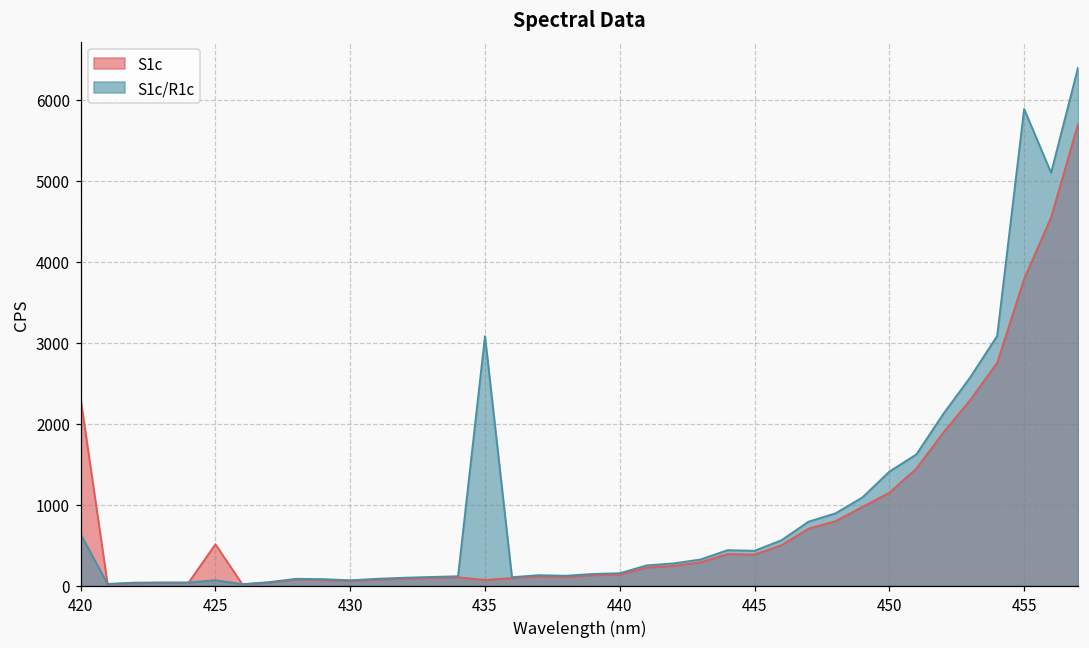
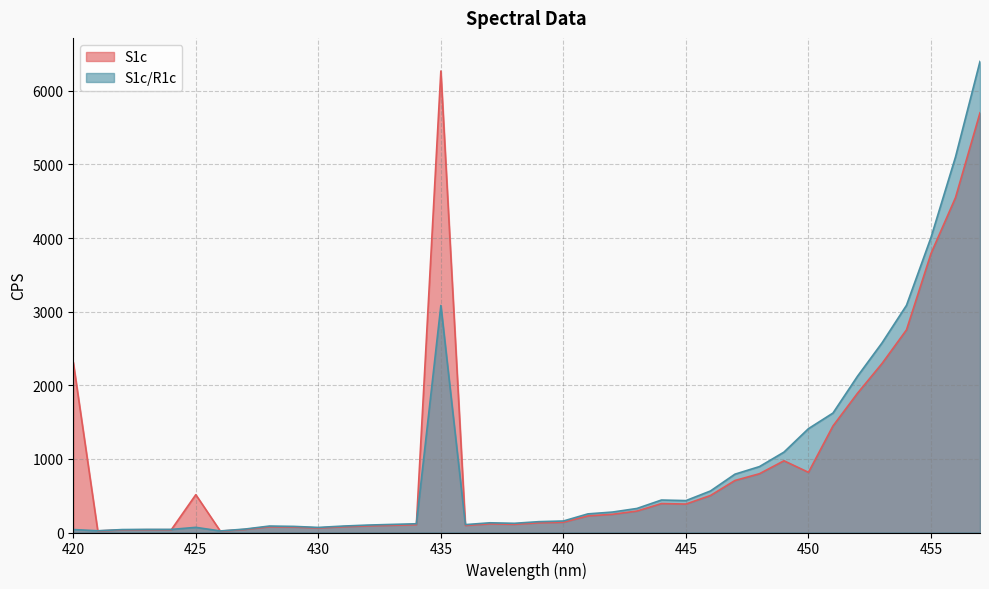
S1c/R1c, 420: 600 -> 0
S1c, 435: 100 -> 6300
S1c, 450: 1200 -> 800
S1c/R1c, 455: 5900 -> 4000
